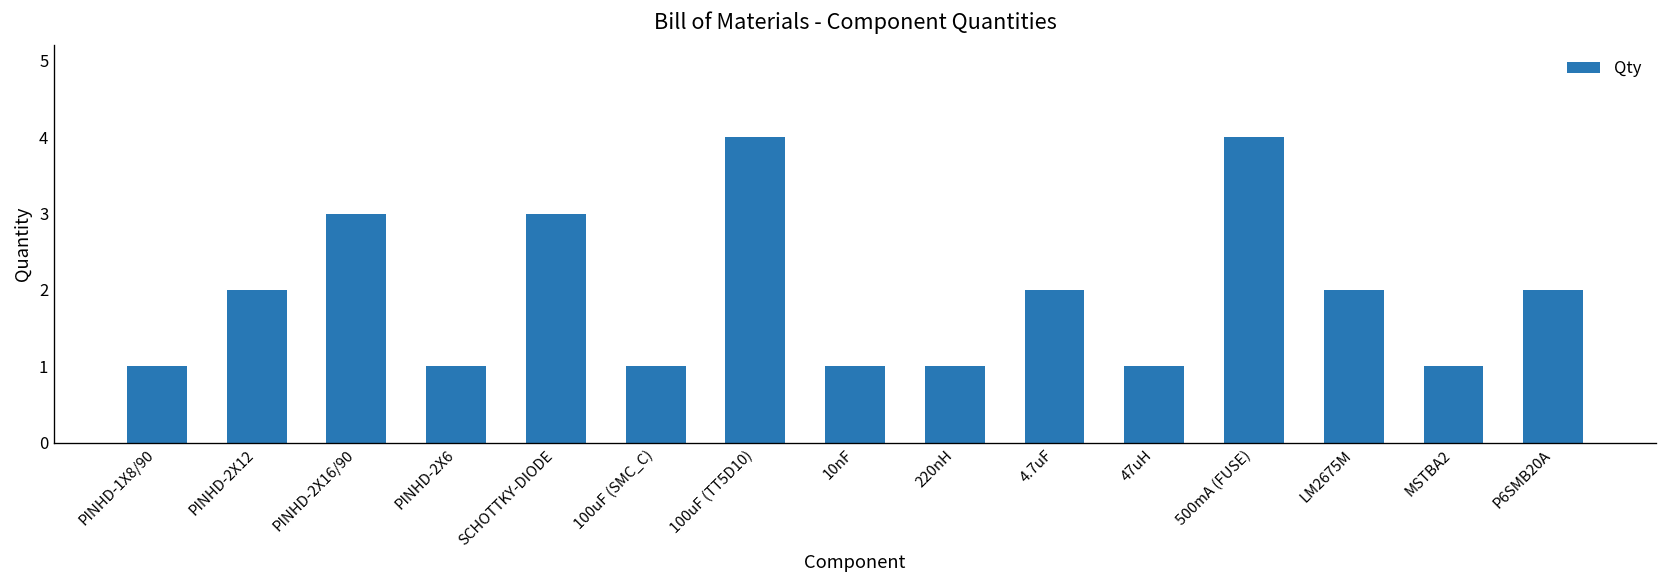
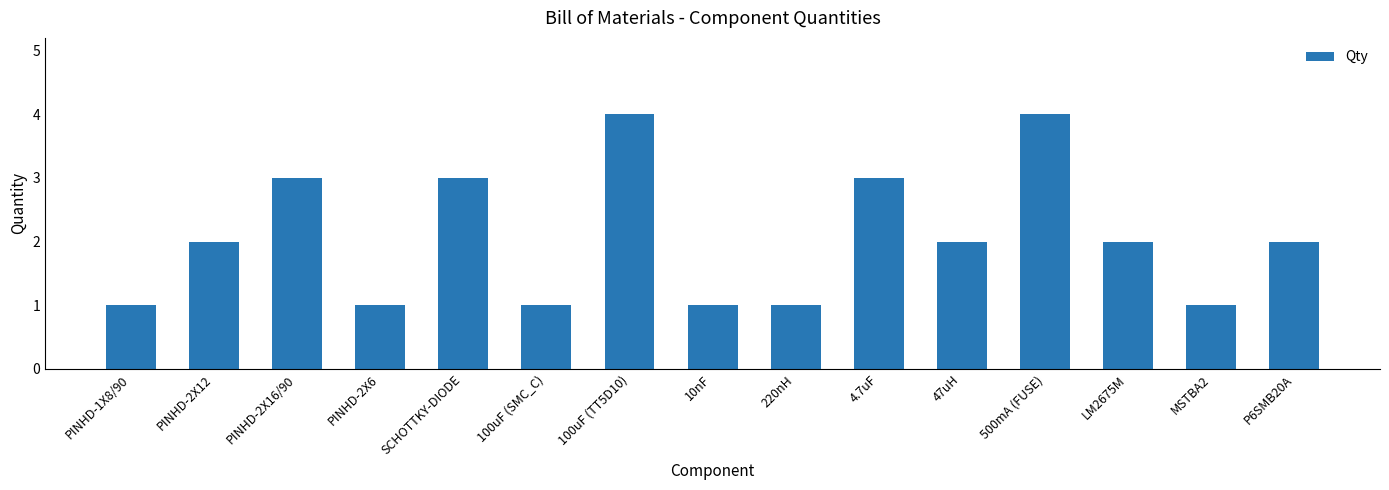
4.7uF: 2 -> 3
47uH: 1 -> 2
